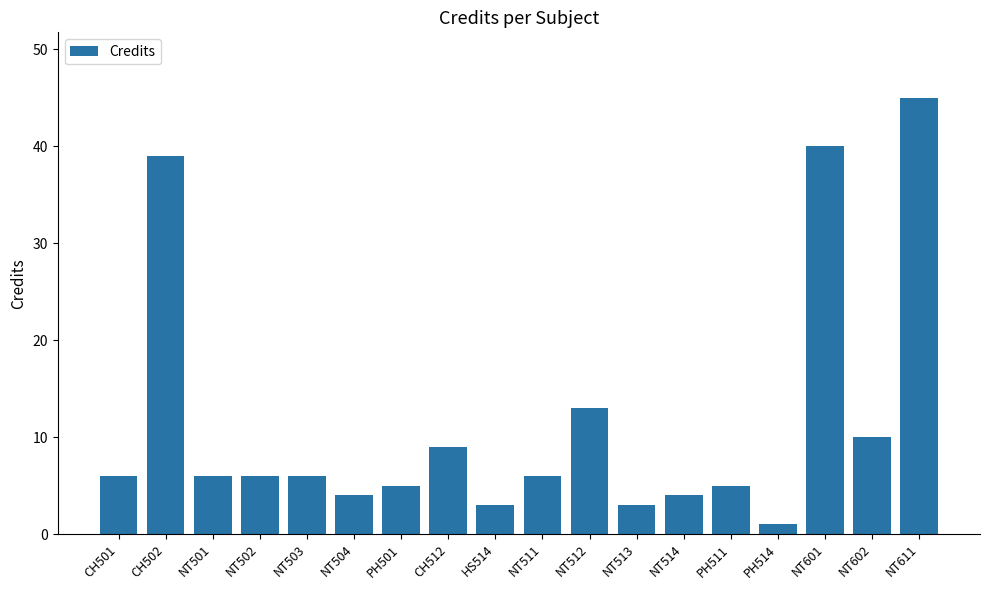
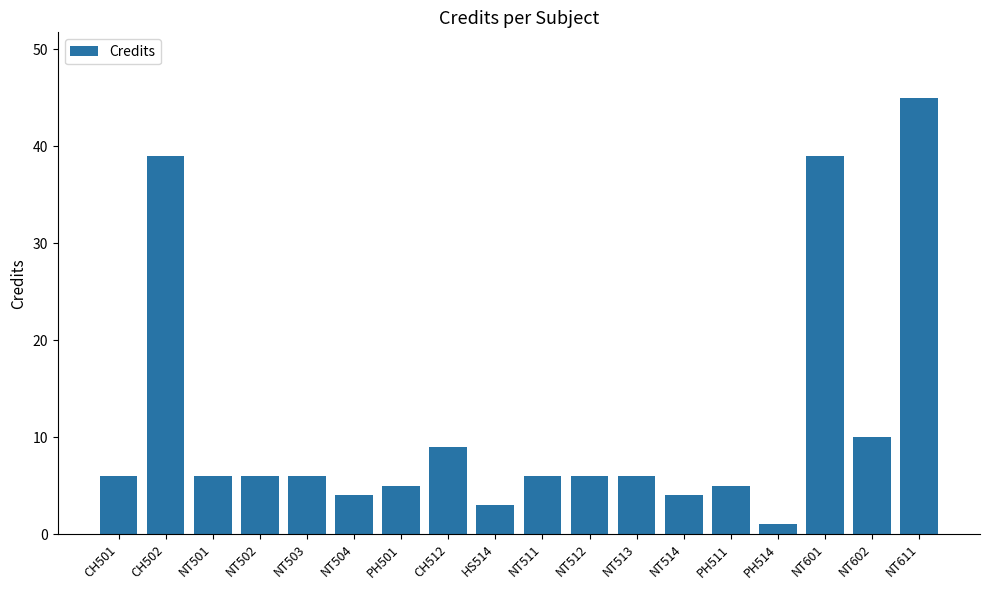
NT512: 13 -> 6
NT513: 3 -> 6
NT601: 40 -> 39
